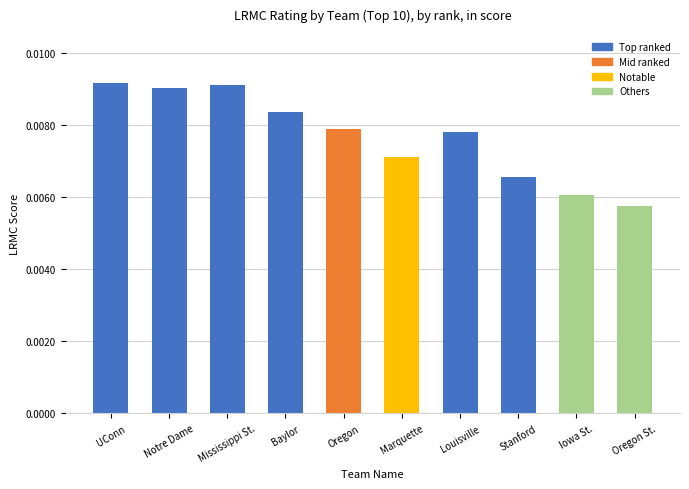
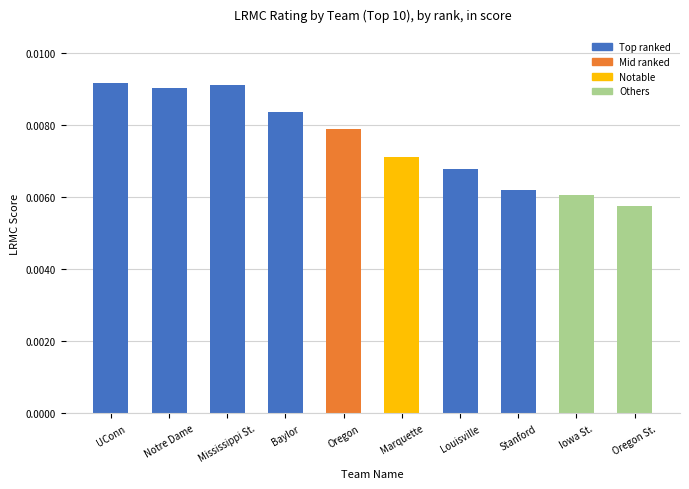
Louisville: 0.0078 -> 0.0068
Stanford: 0.0066 -> 0.0062
